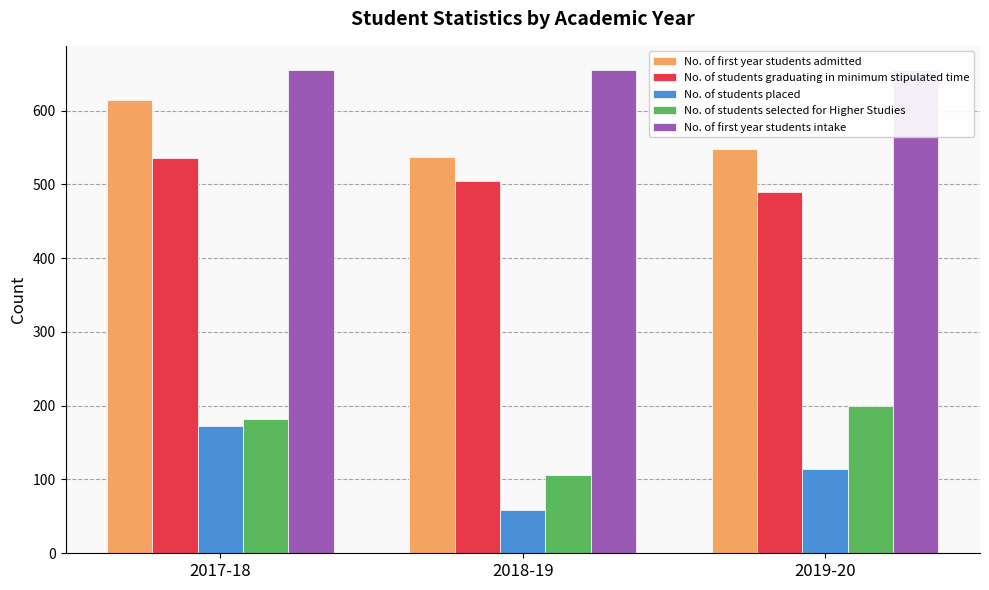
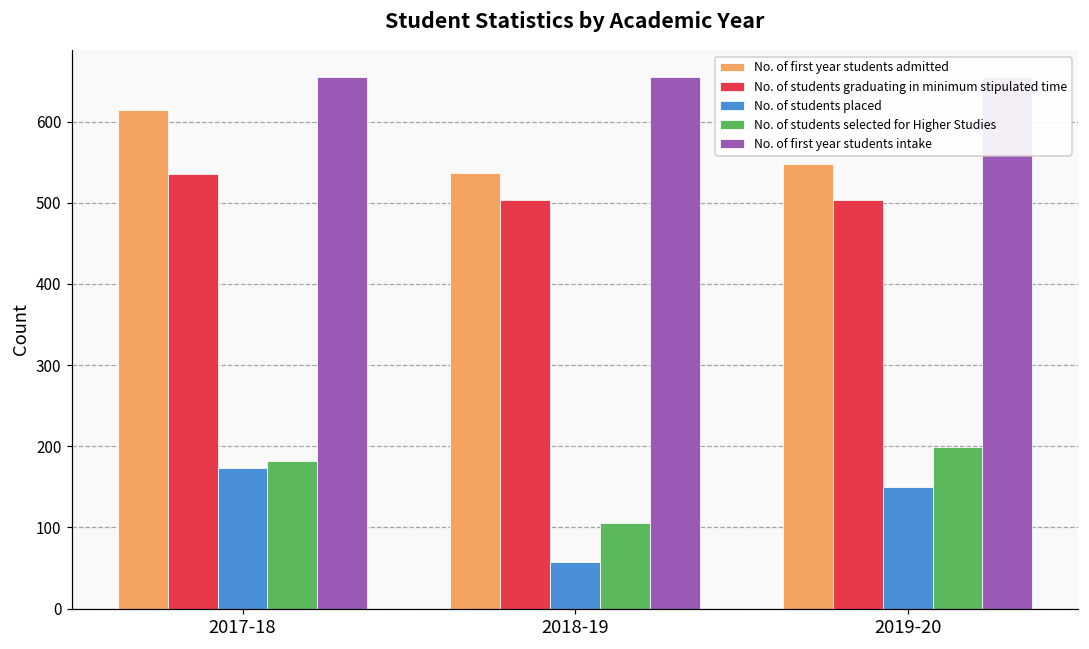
No. of students graduating in minimum stipulated time, 2019-20: 490 -> 500
No. of students placed, 2019-20: 110 -> 150
